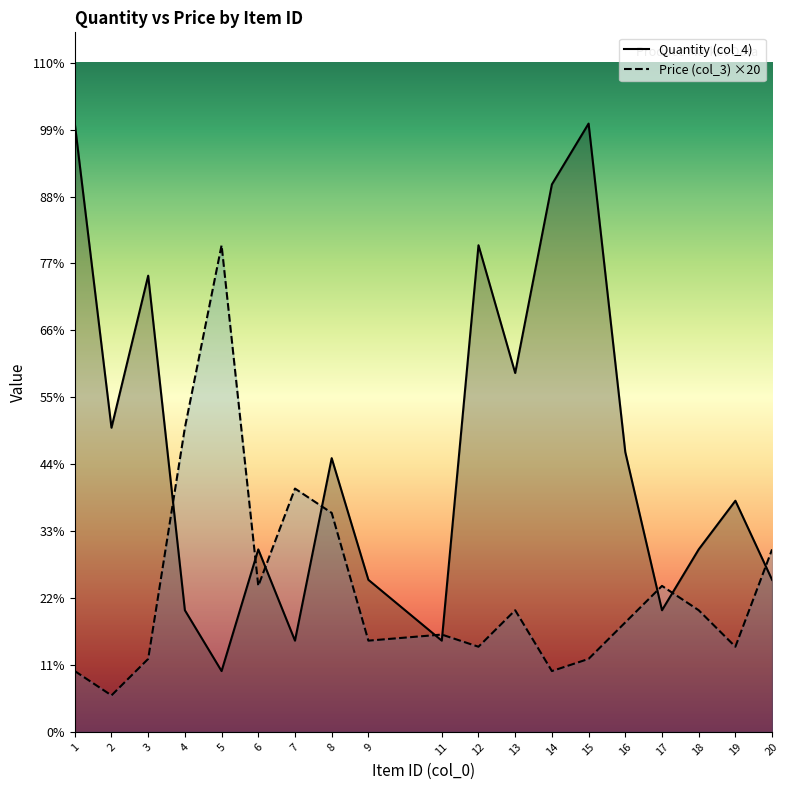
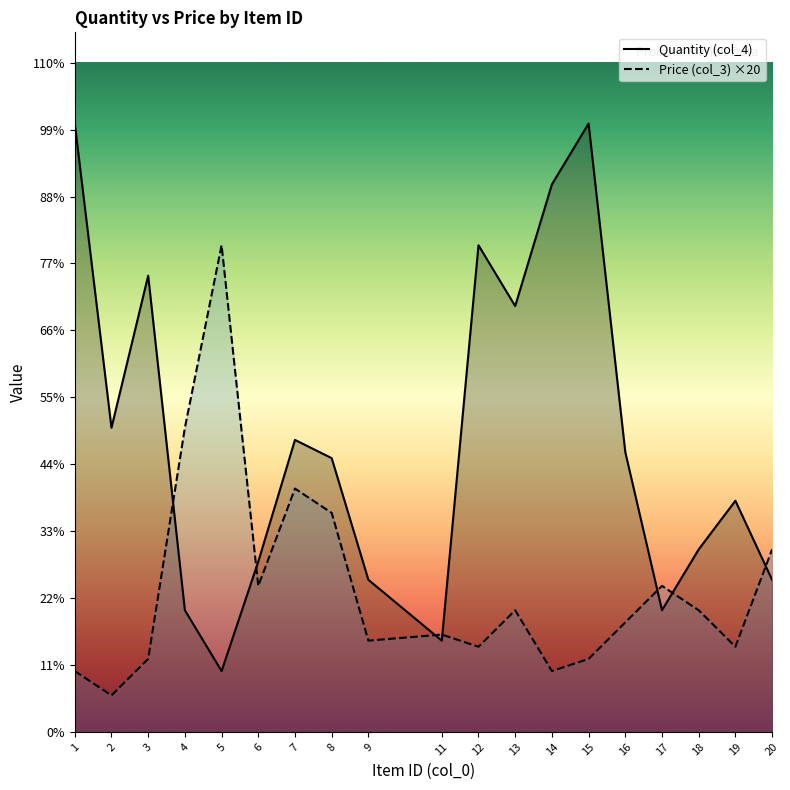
Quantity (col_4), 6: 30% -> 28%
Quantity (col_4), 7: 15% -> 48%
Quantity (col_4), 13: 59% -> 70%
